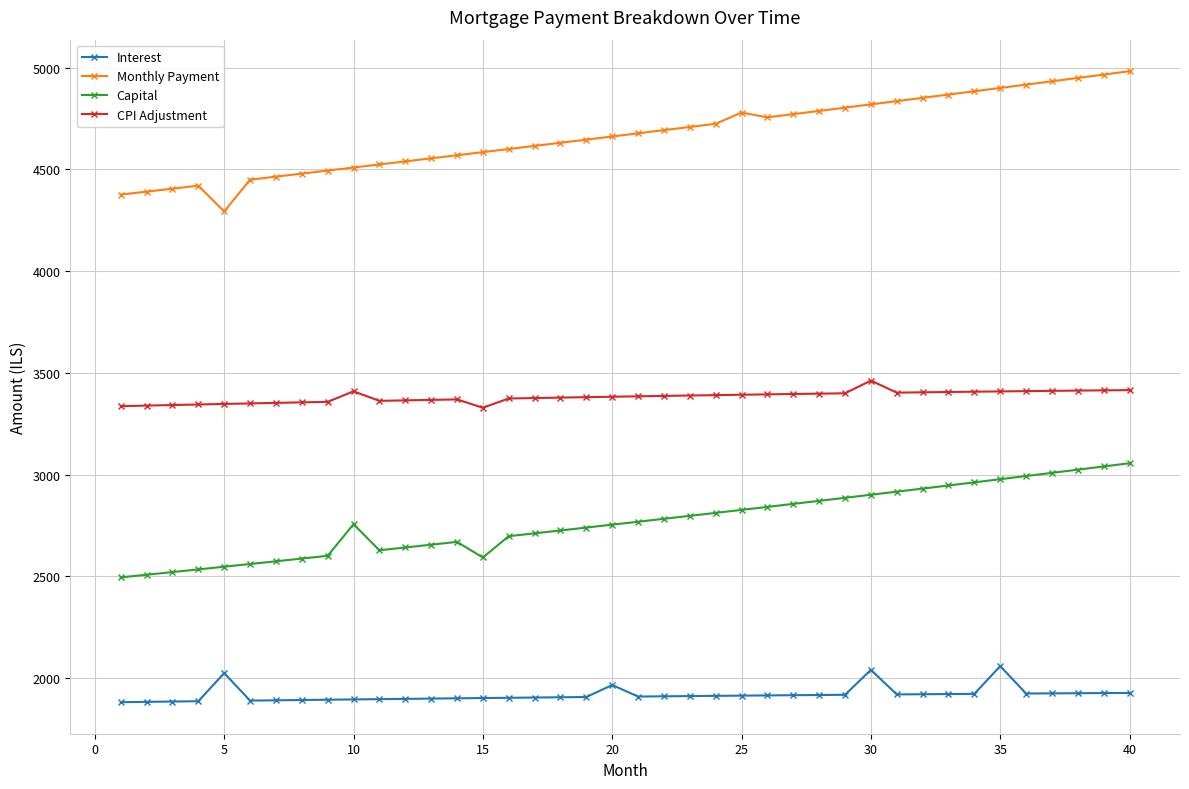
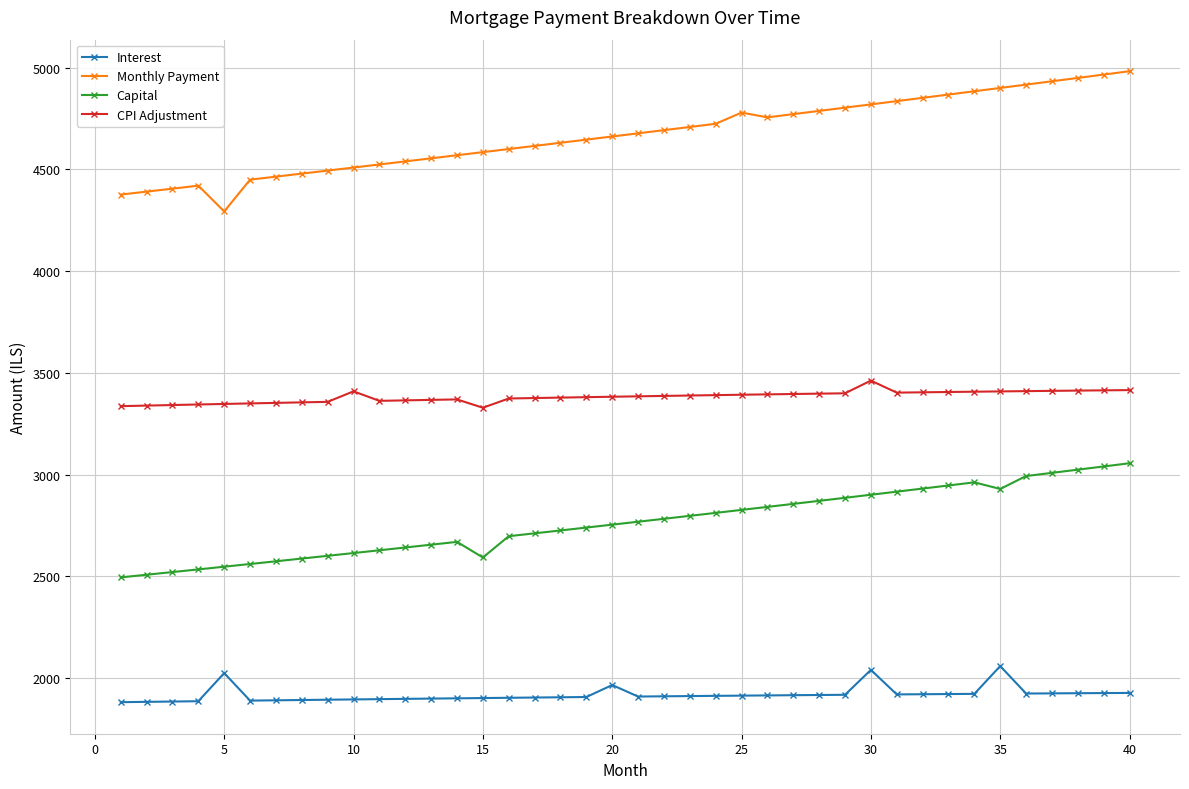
Capital, 10: 2760 -> 2610
Capital, 35: 2980 -> 2930
